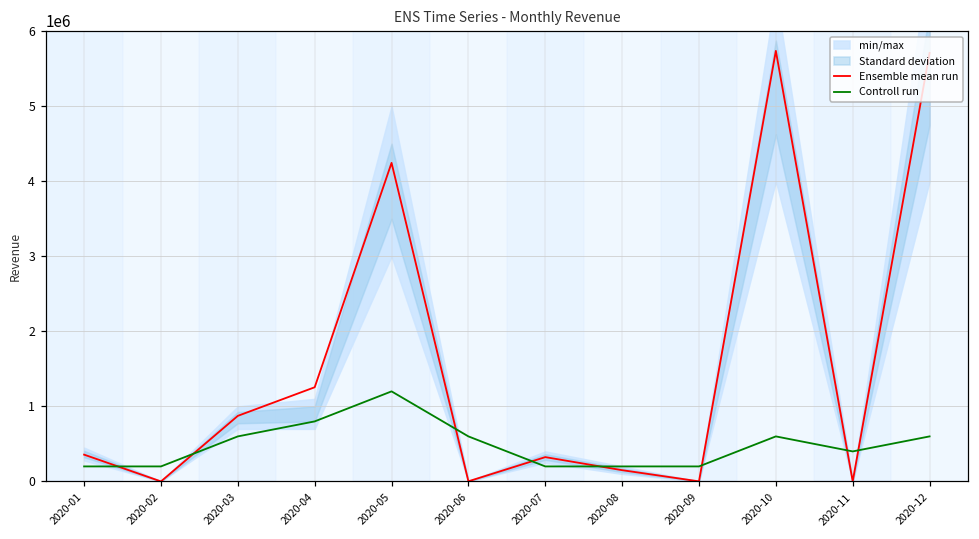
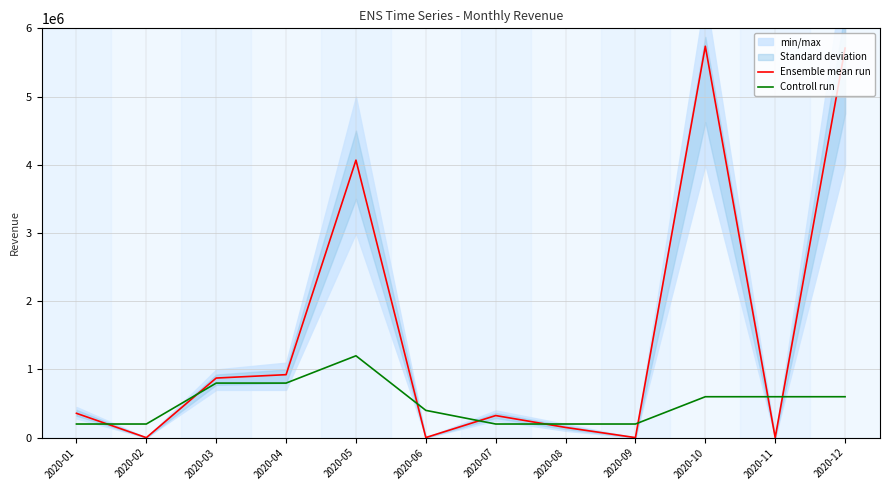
Controll run, 2020-03: 600000 -> 800000
Ensemble mean run, 2020-04: 1300000 -> 900000
Ensemble mean run, 2020-05: 4200000 -> 4100000
Controll run, 2020-06: 600000 -> 400000
Controll run, 2020-11: 400000 -> 600000
